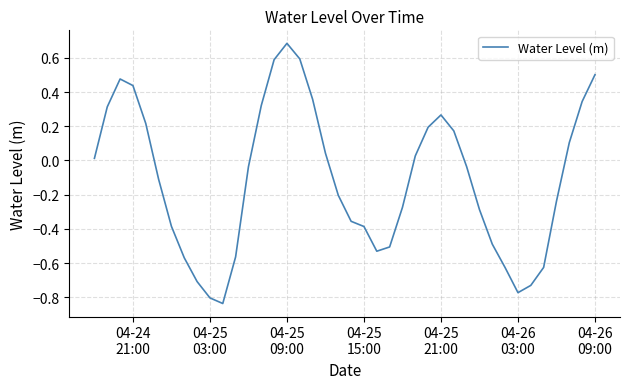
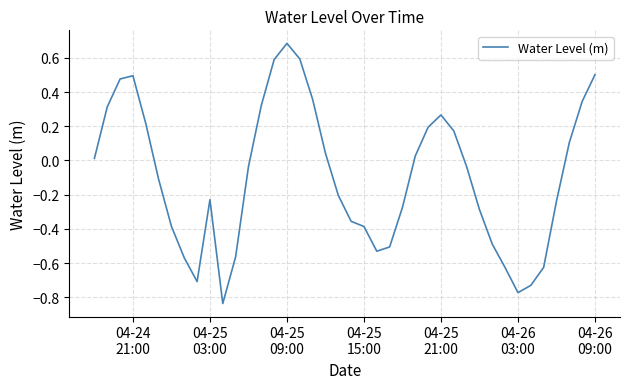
04-24 21:00: 0.44 -> 0.50
04-25 03:00: -0.80 -> -0.23
